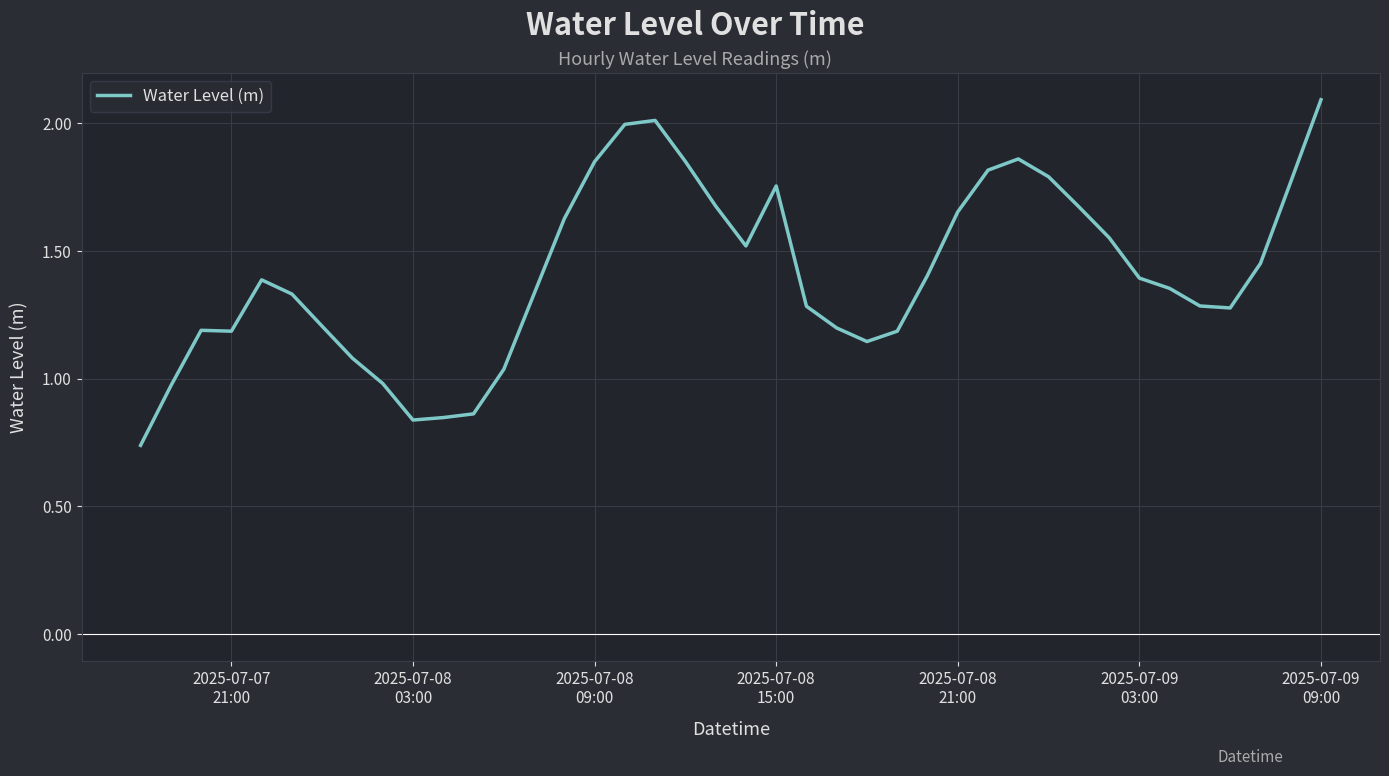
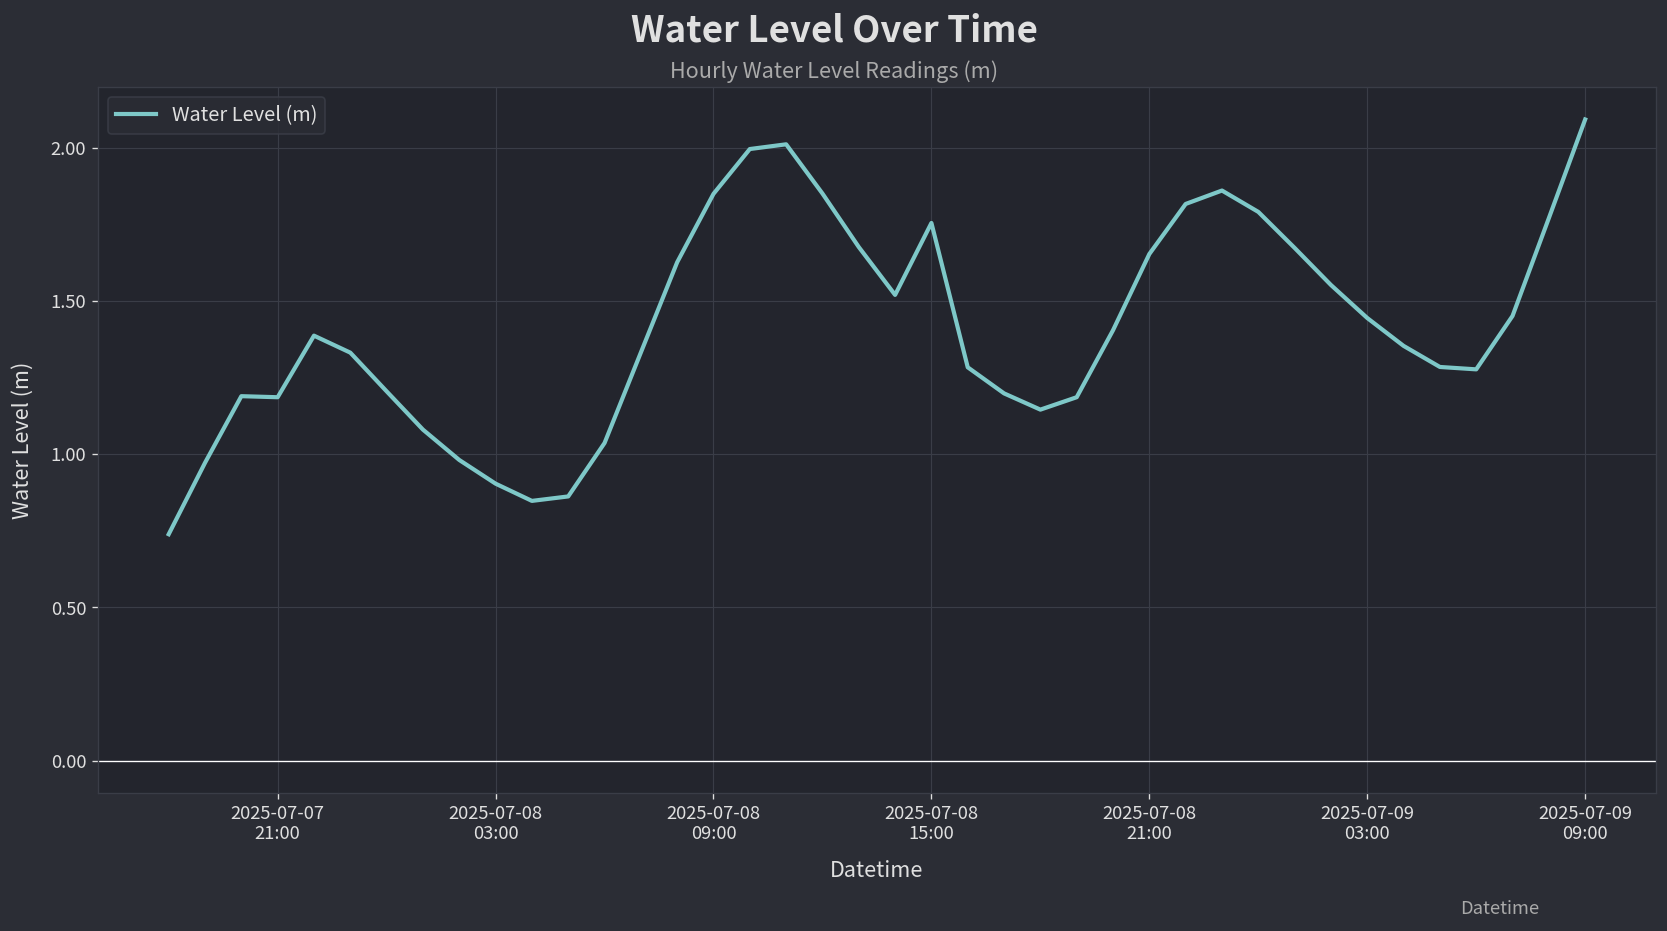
2025-07-08 03:00: 0.84 -> 0.90
2025-07-09 03:00: 1.39 -> 1.44
